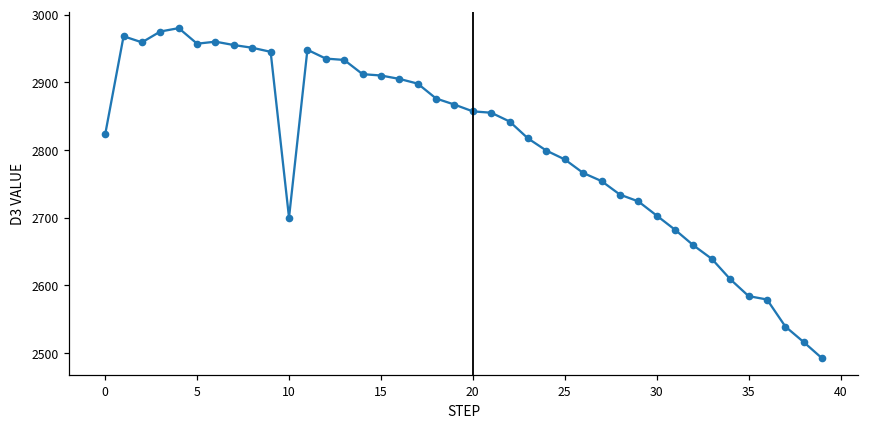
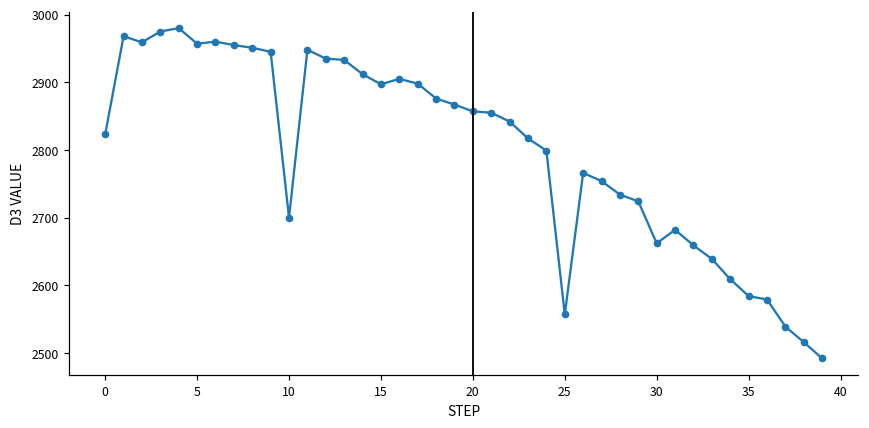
15: 2910 -> 2900
25: 2790 -> 2560
30: 2700 -> 2660
